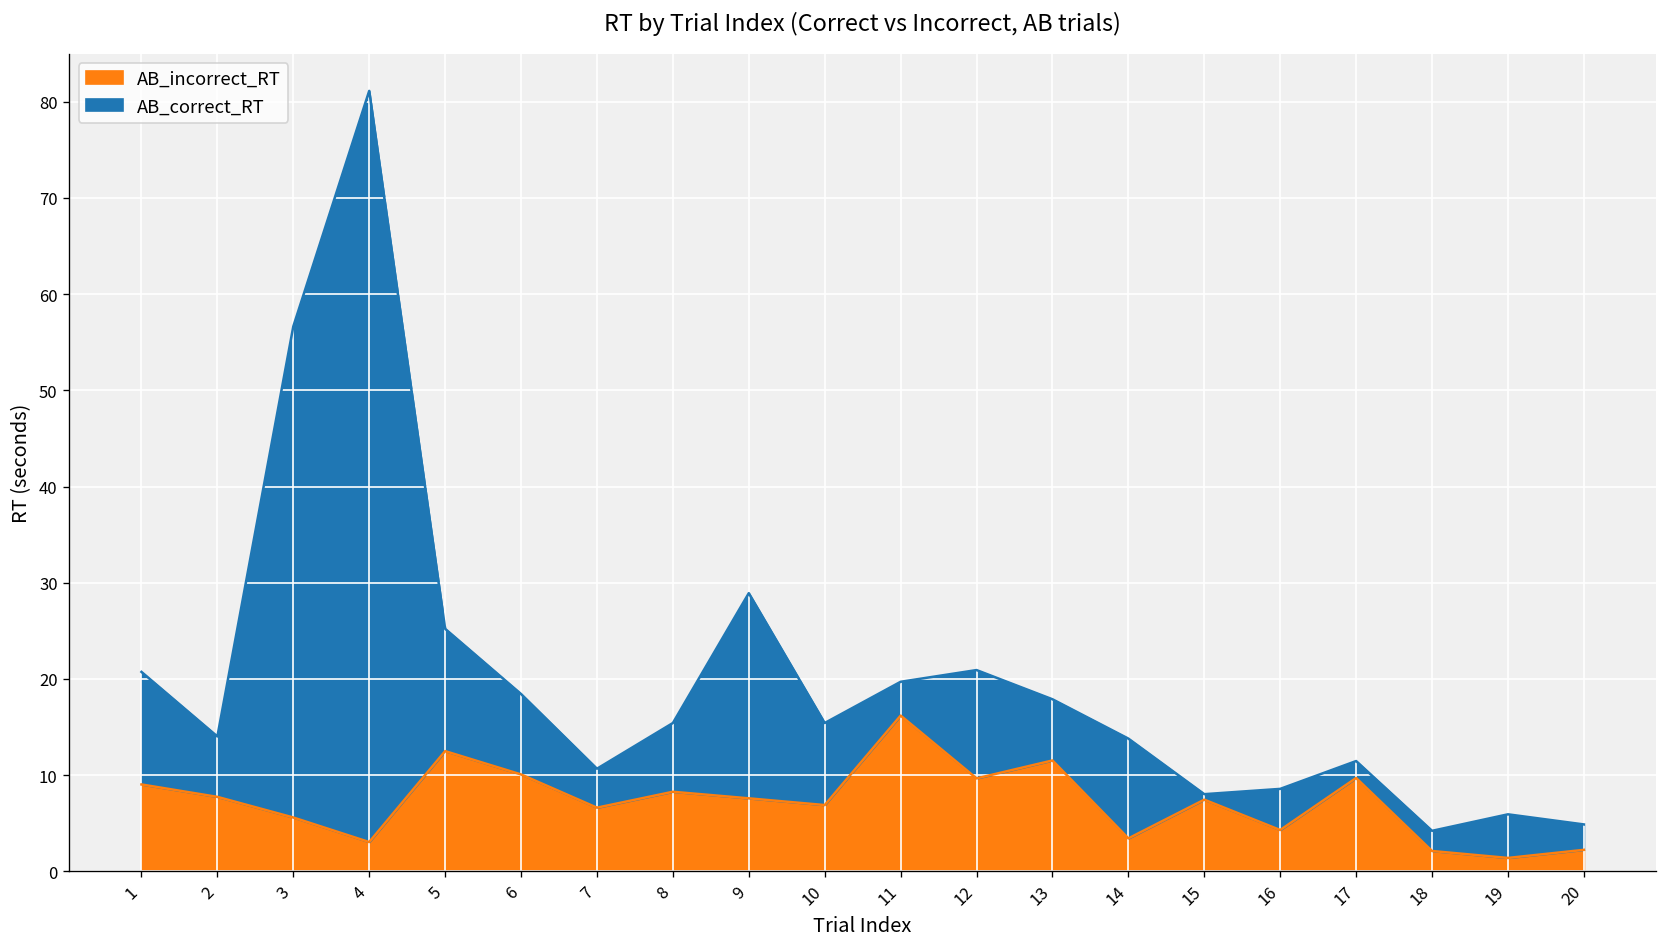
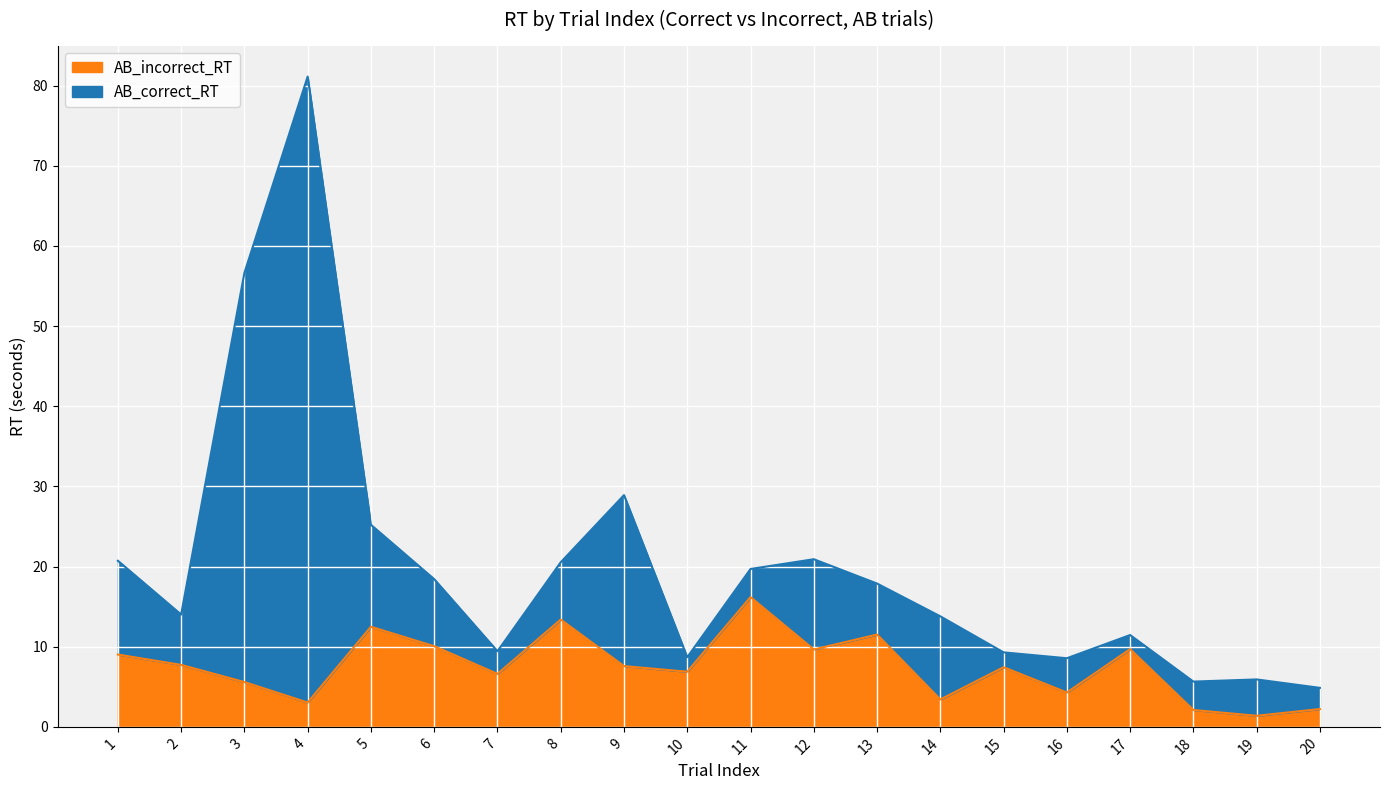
AB_correct_RT, 7: 4 -> 3
AB_incorrect_RT, 8: 8 -> 13
AB_correct_RT, 10: 9 -> 2
AB_correct_RT, 15: 1 -> 2
AB_correct_RT, 18: 2 -> 4
